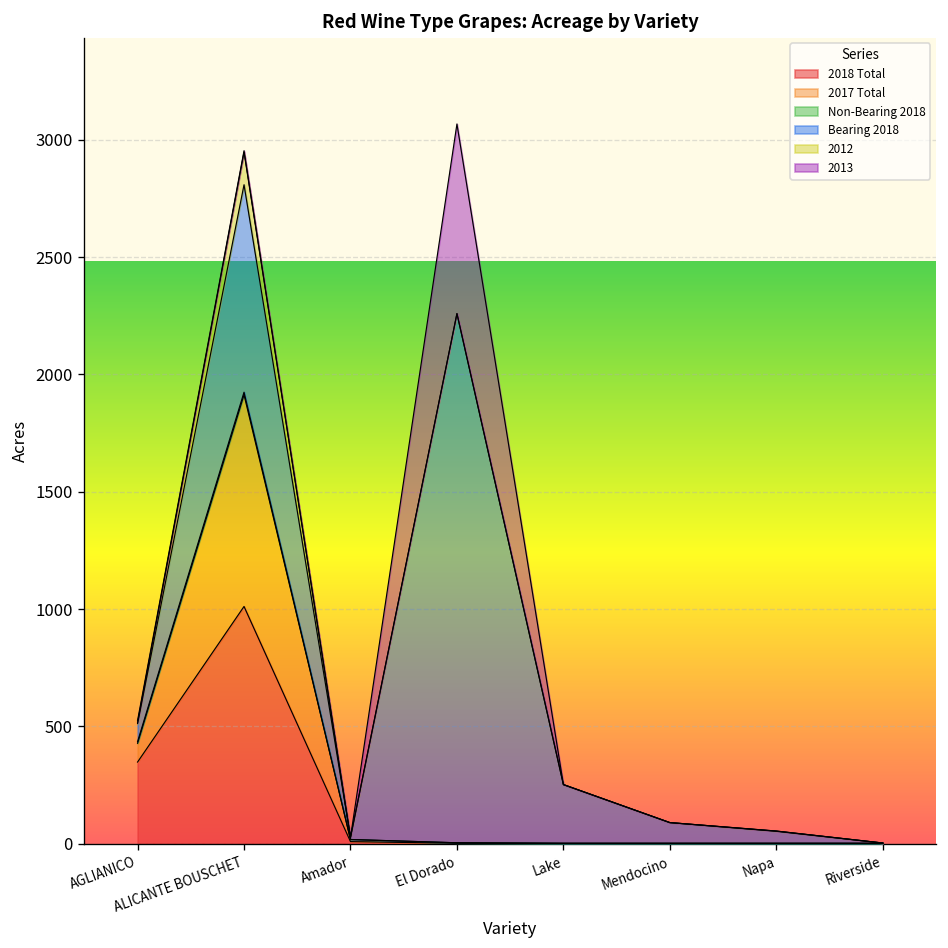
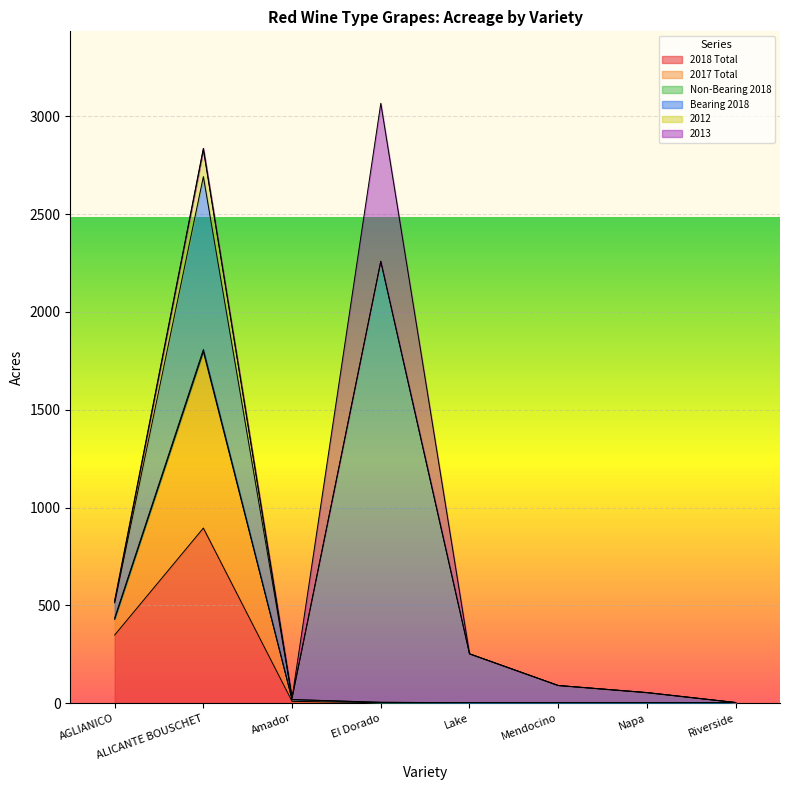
2018 Total, ALICANTE BOUSCHET: 1010 -> 900
